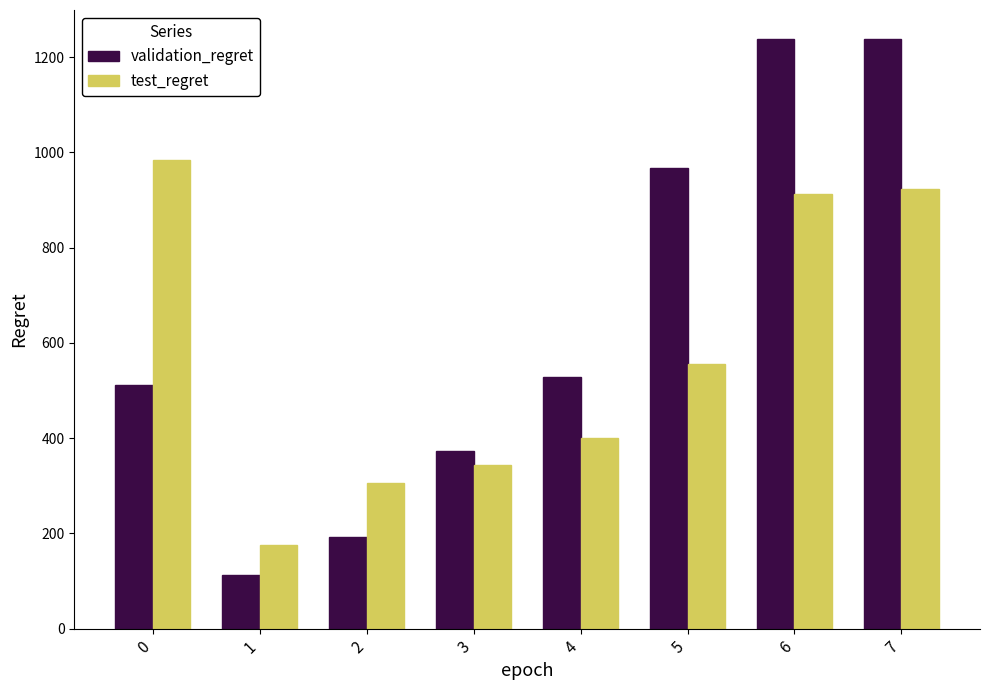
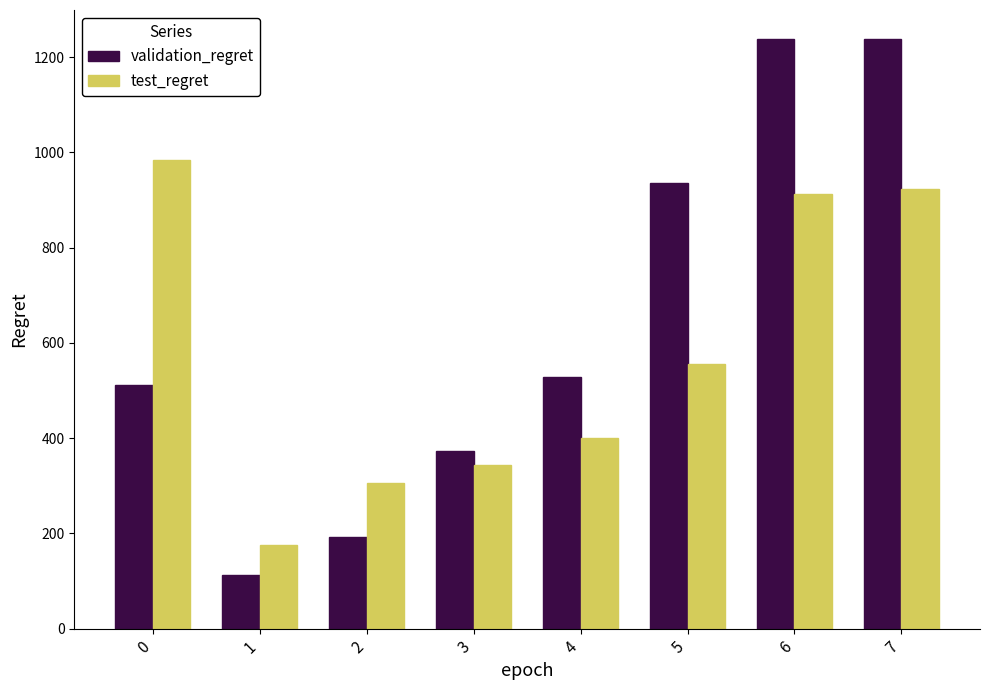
validation_regret, 5: 970 -> 930
